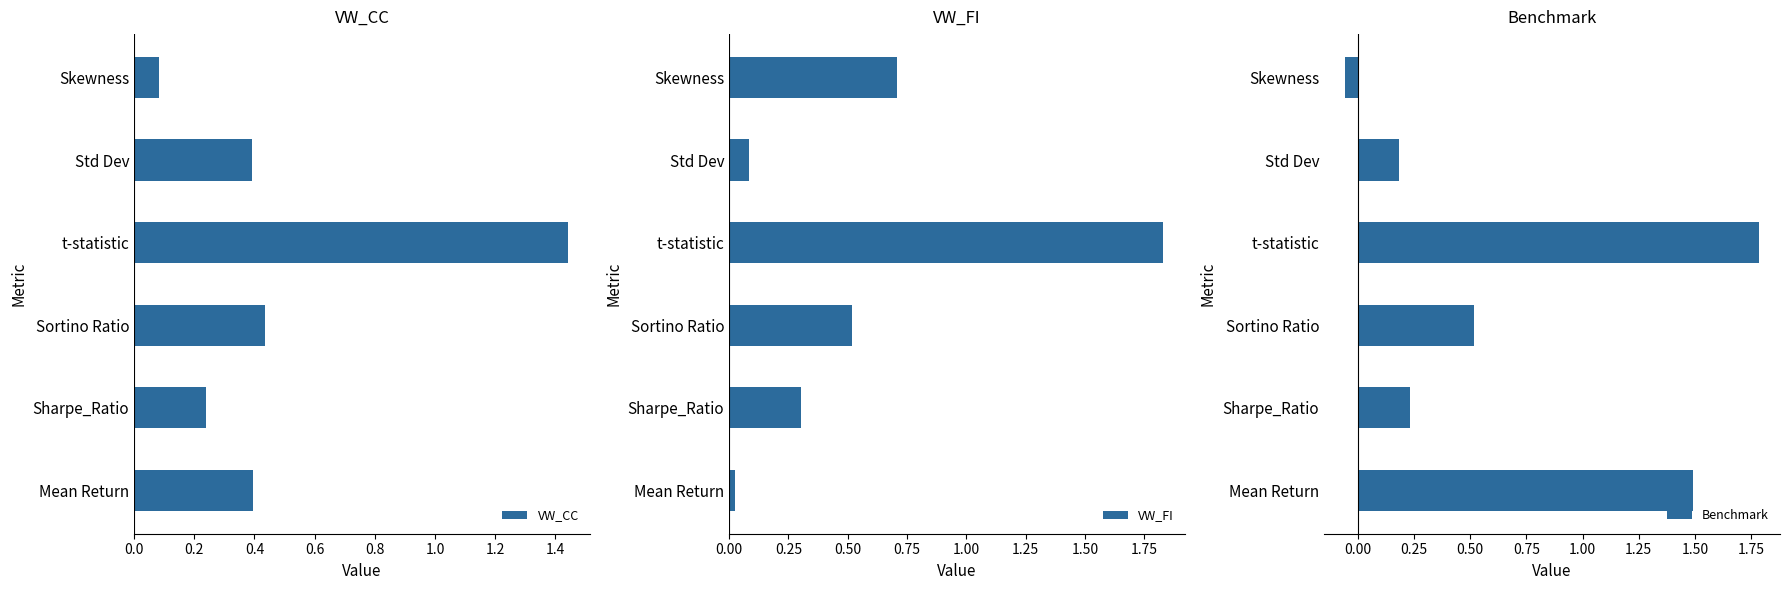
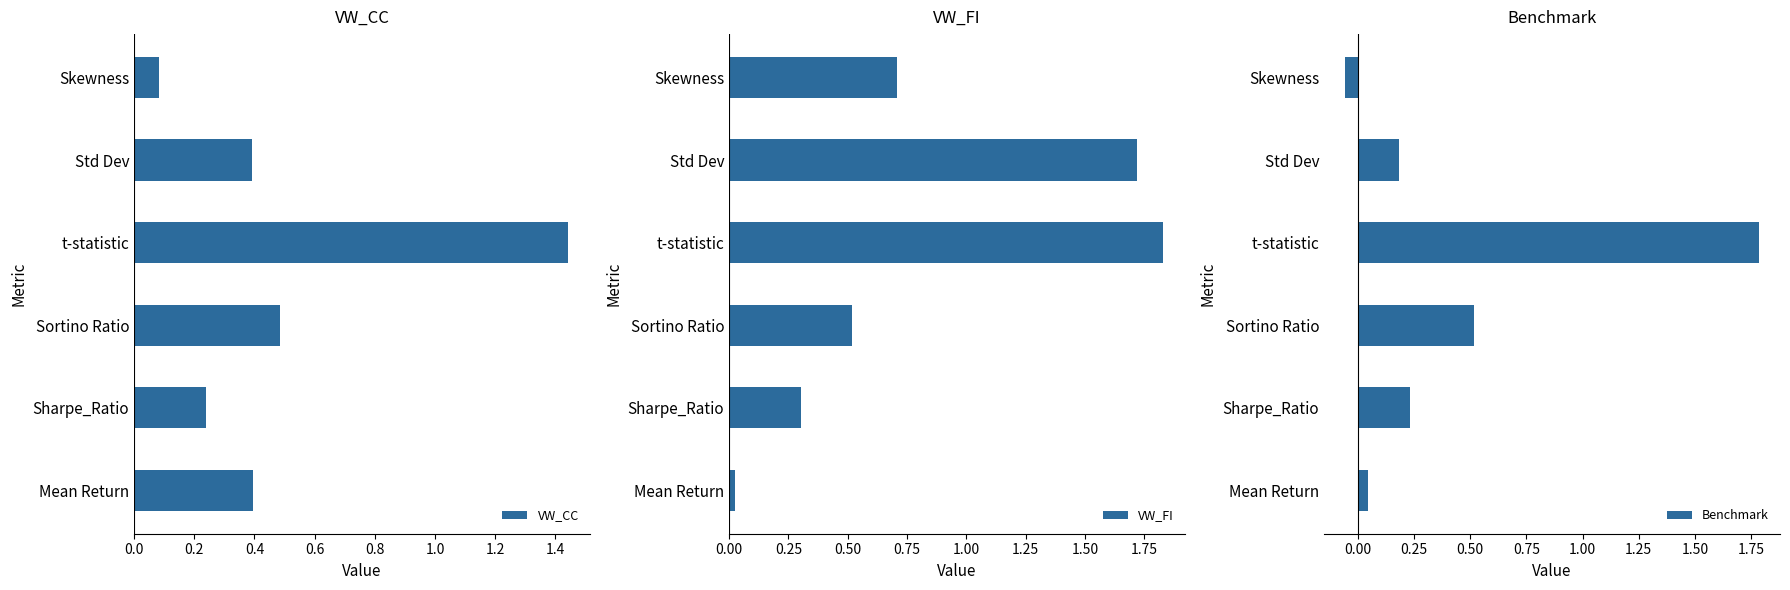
VW_CC, Sortino Ratio: 0.44 -> 0.48
VW_FI, Std Dev: 0.09 -> 1.72
Benchmark, Mean Return: 1.49 -> 0.04
